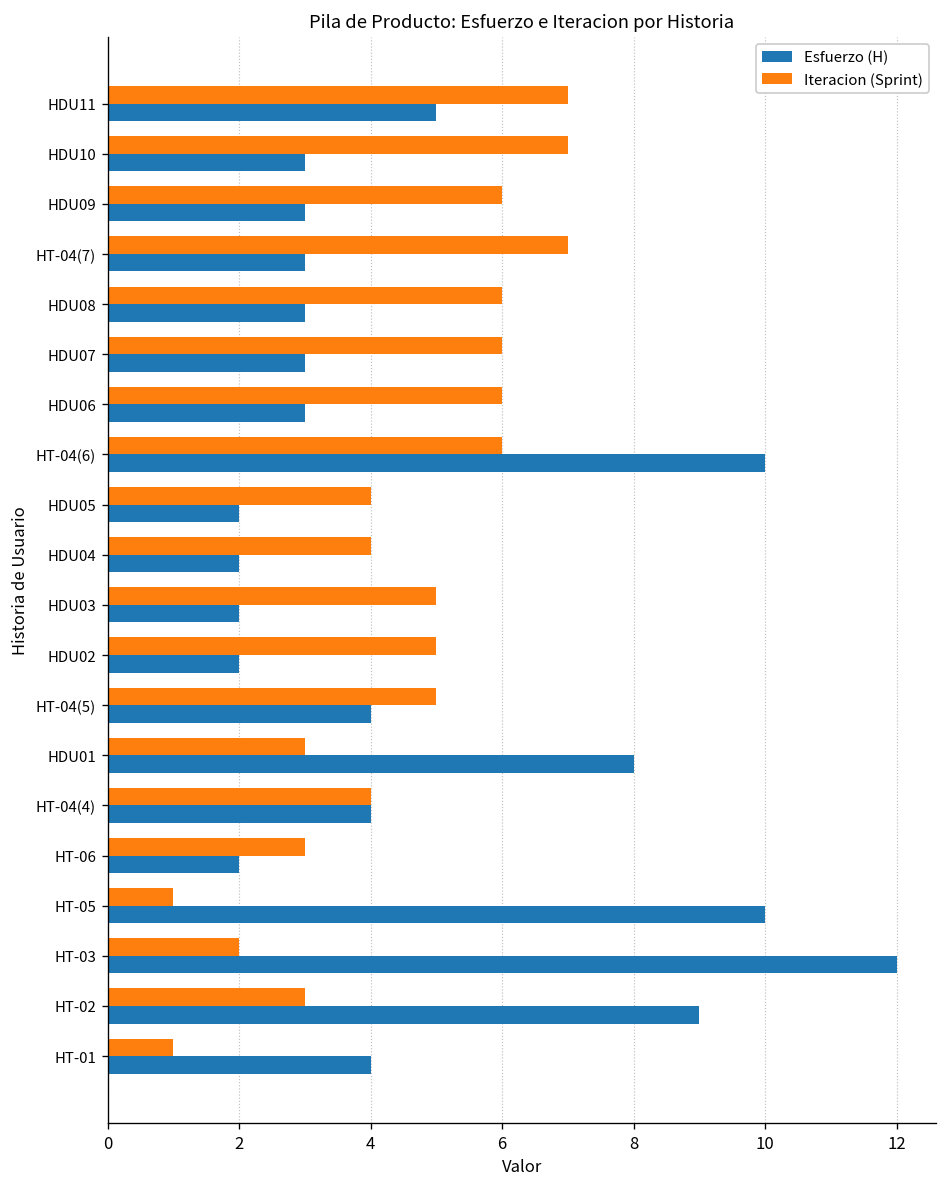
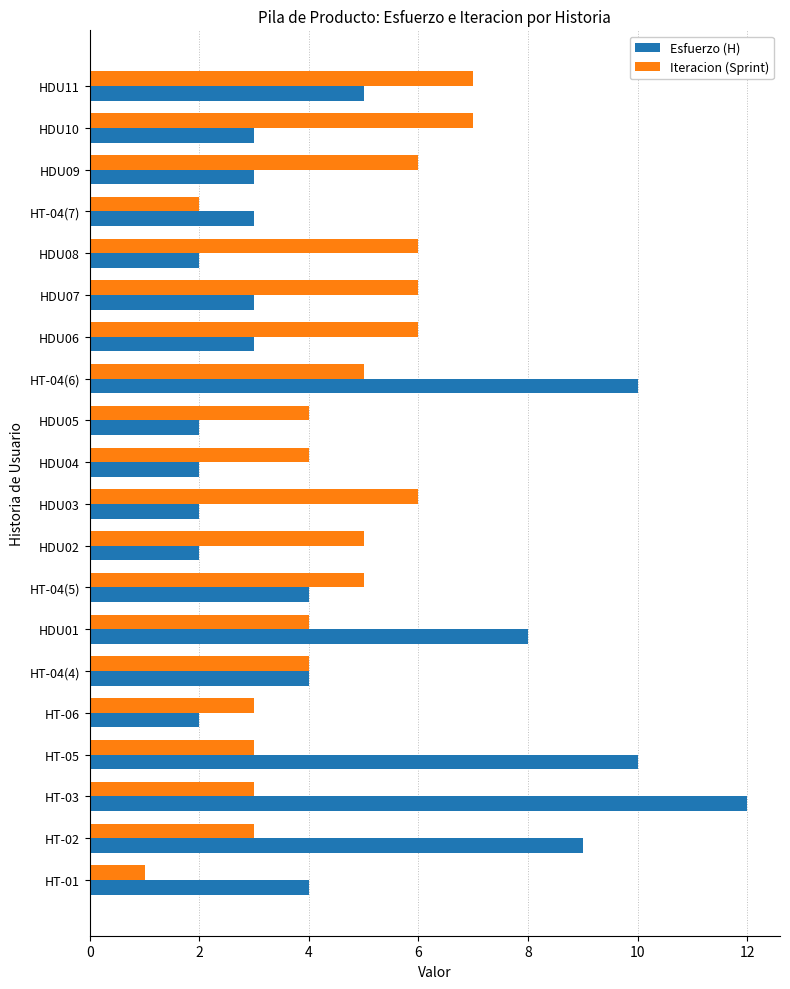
Iteracion (Sprint), HT-04(7): 7 -> 2
Esfuerzo (H), HDU08: 3 -> 2
Iteracion (Sprint), HT-04(6): 6 -> 5
Iteracion (Sprint), HDU03: 5 -> 6
Iteracion (Sprint), HDU01: 3 -> 4
Iteracion (Sprint), HT-05: 1 -> 3
Iteracion (Sprint), HT-03: 2 -> 3
